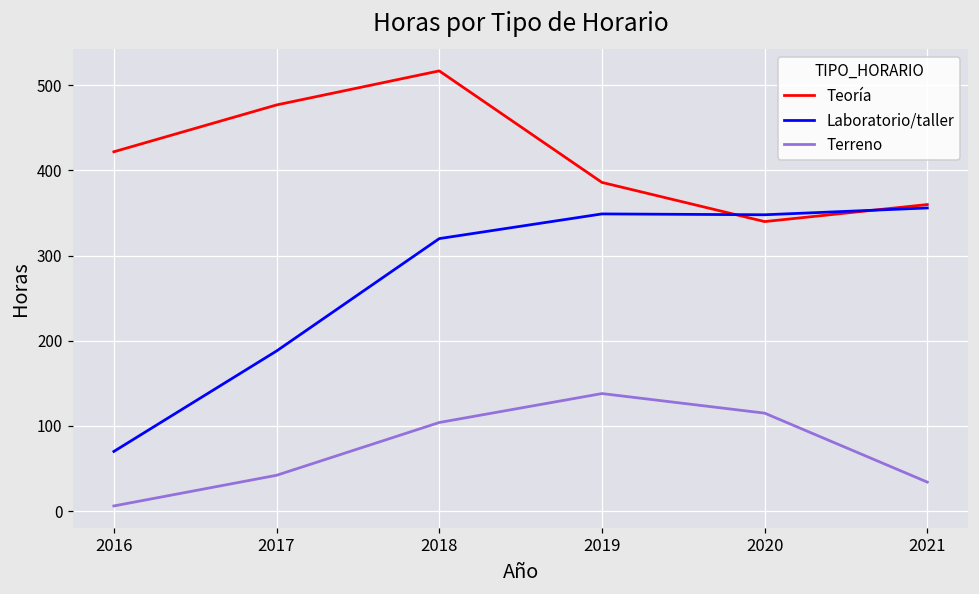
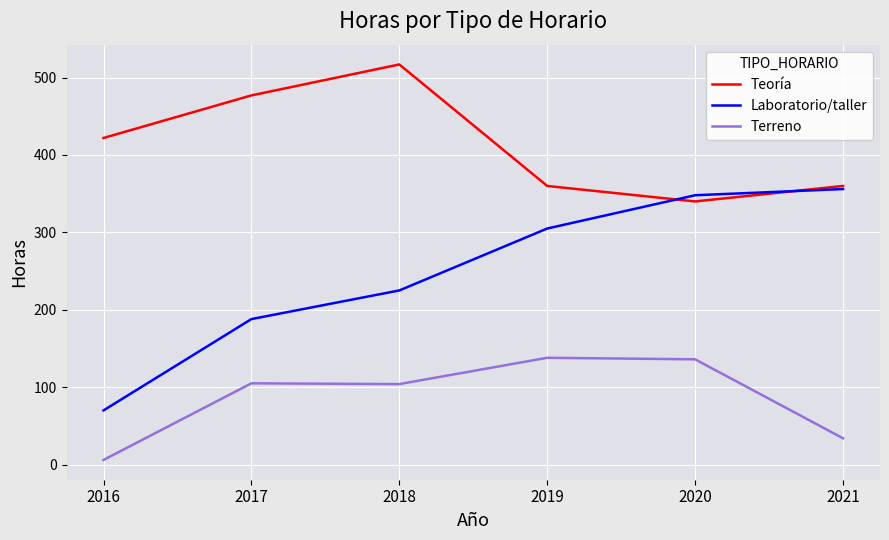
Terreno, 2017: 40 -> 110
Laboratorio/taller, 2018: 320 -> 230
Teoría, 2019: 390 -> 360
Laboratorio/taller, 2019: 350 -> 310
Terreno, 2020: 120 -> 140
